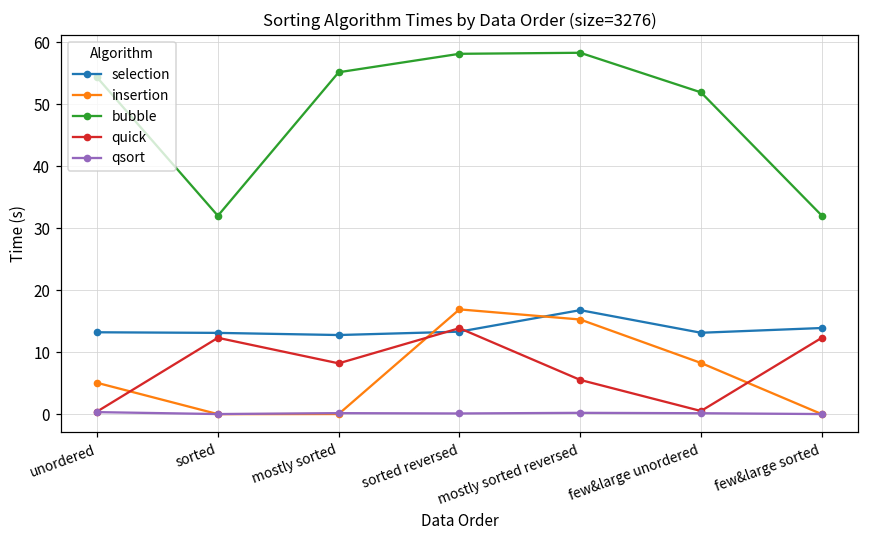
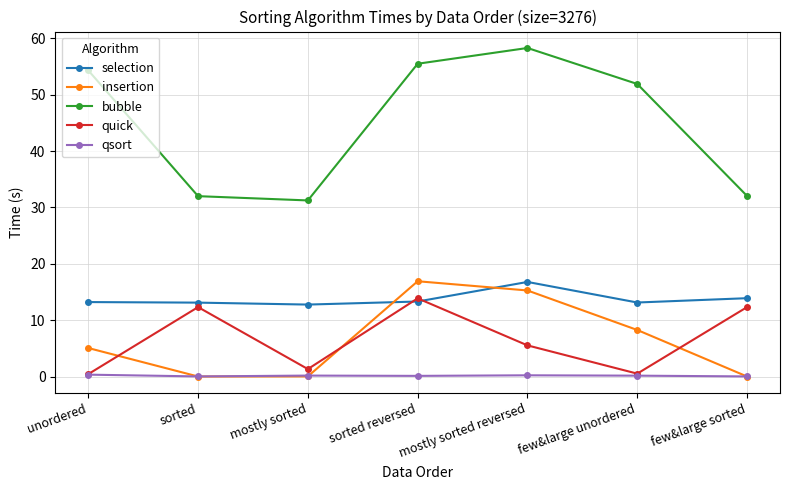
bubble, mostly sorted: 55 -> 31
quick, mostly sorted: 8 -> 1
bubble, sorted reversed: 58 -> 55
